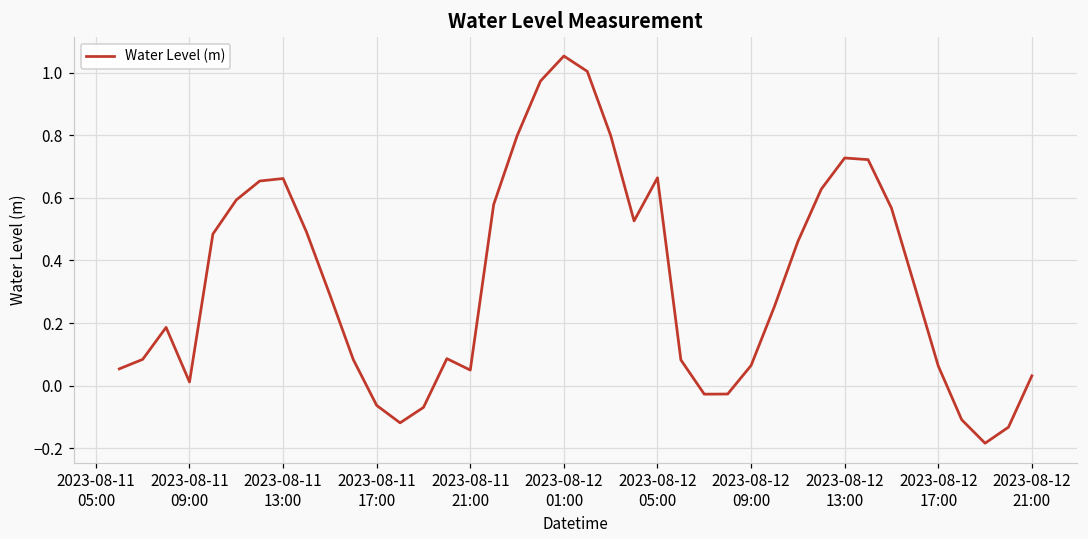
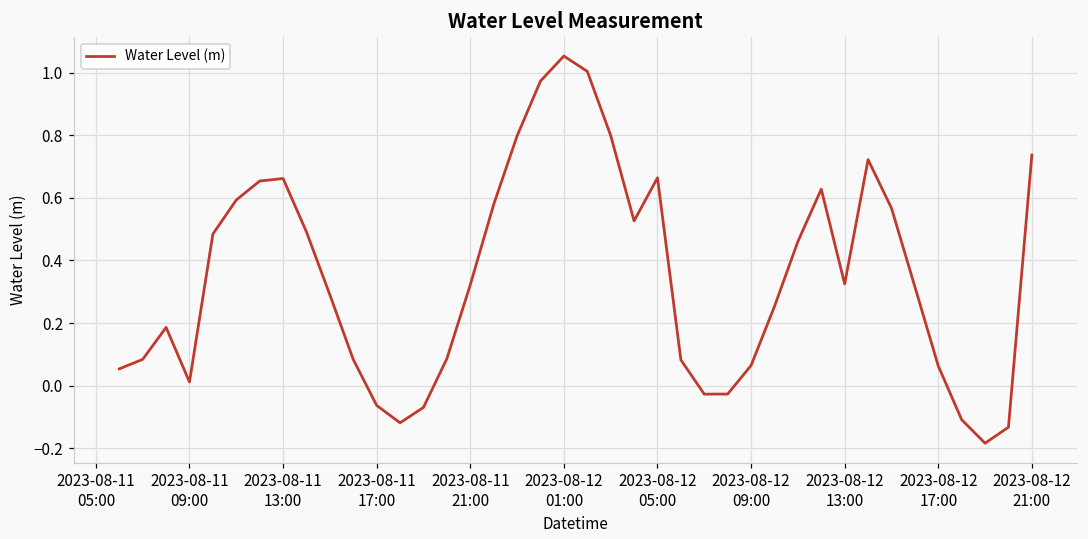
2023-08-11 21:00: 0.05 -> 0.32
2023-08-12 13:00: 0.73 -> 0.32
2023-08-12 21:00: 0.03 -> 0.74
